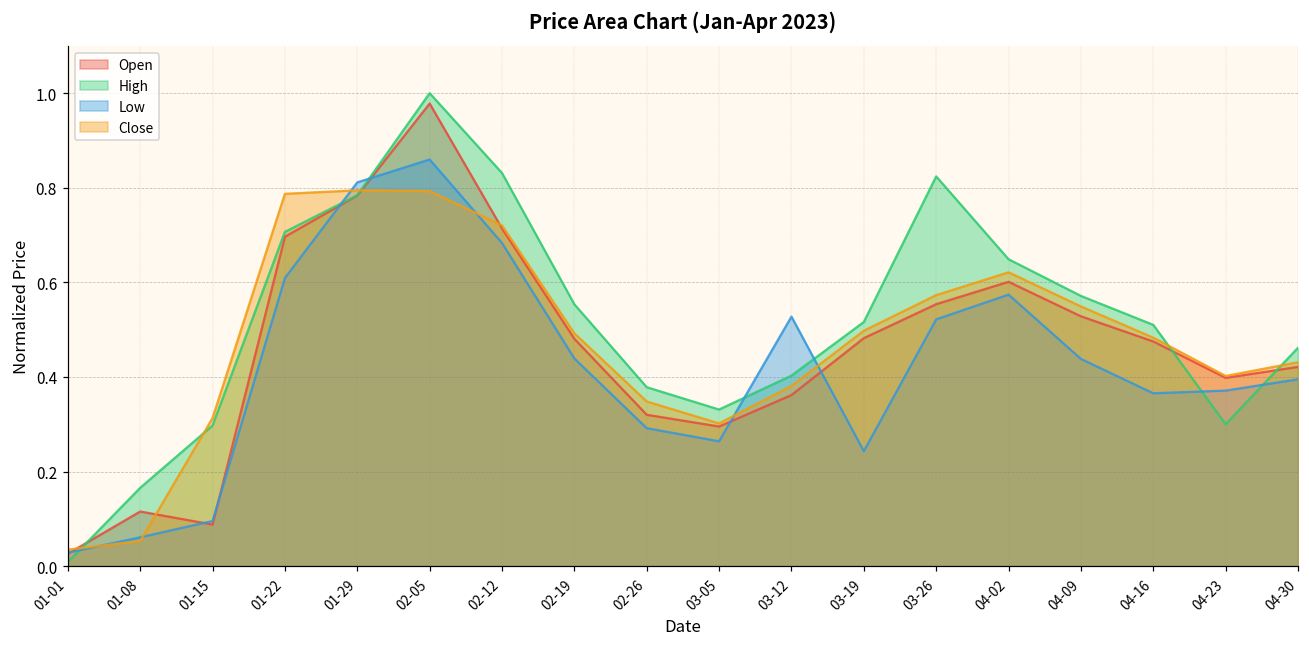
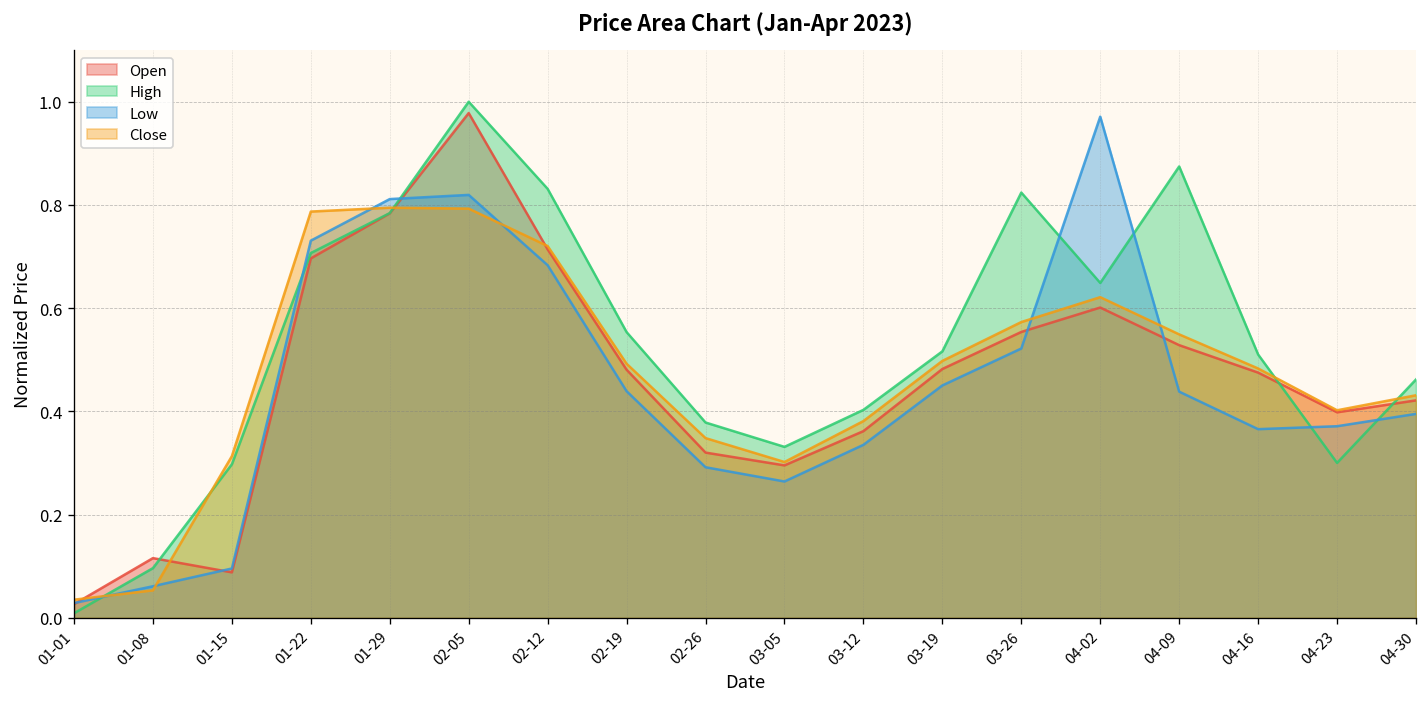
High, 01-08: 0.17 -> 0.10
Low, 01-22: 0.61 -> 0.73
Low, 02-05: 0.86 -> 0.82
Low, 03-12: 0.53 -> 0.34
Low, 03-19: 0.24 -> 0.45
Low, 04-02: 0.57 -> 0.97
High, 04-09: 0.57 -> 0.87
